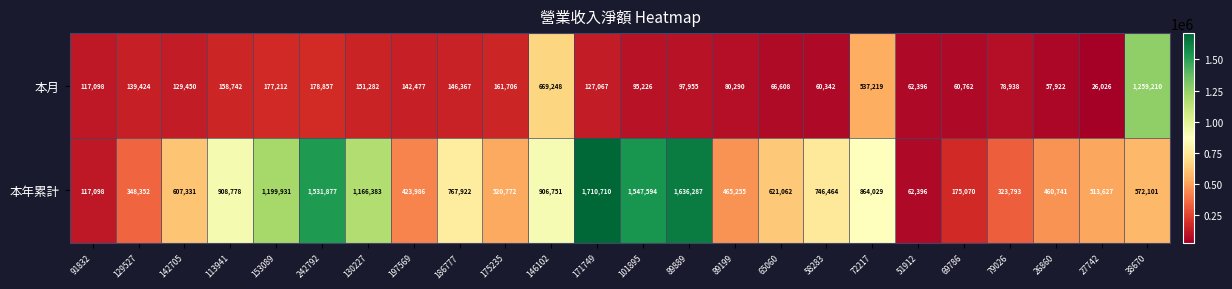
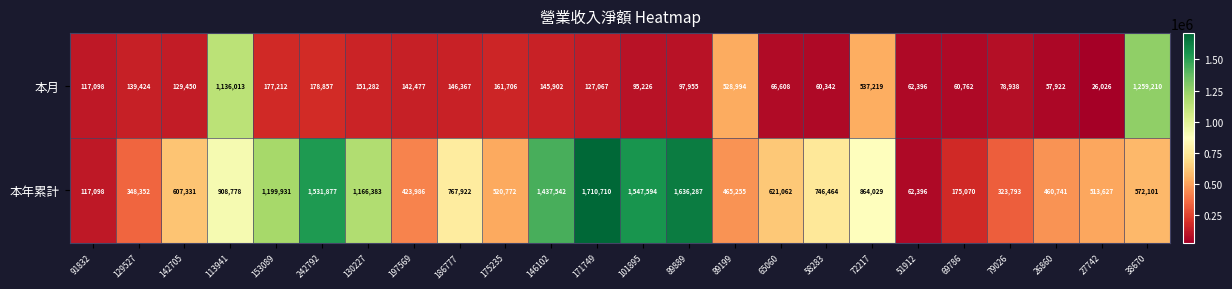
本月, 113941: 158,742 -> 1,136,013
本月, 146102: 669,248 -> 145,902
本月, 89199: 80,290 -> 528,994
本年累計, 146102: 906,751 -> 1,437,542
